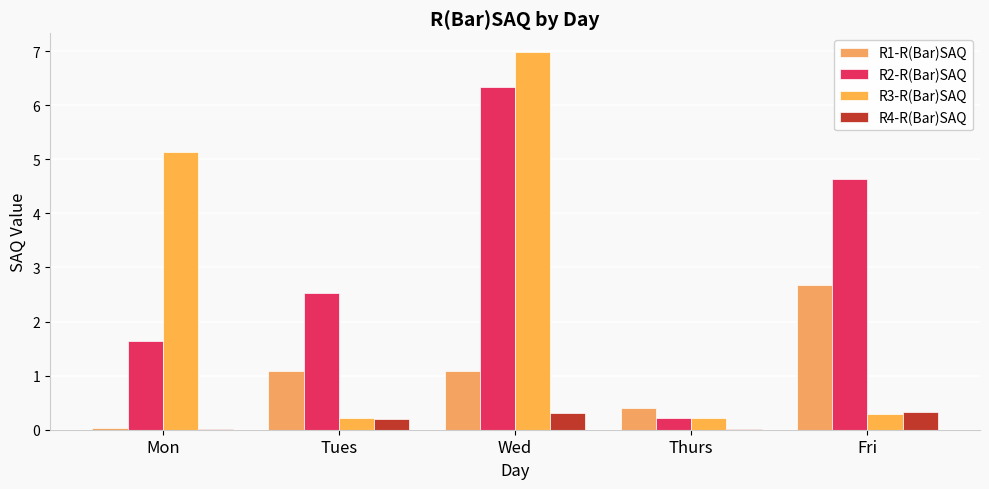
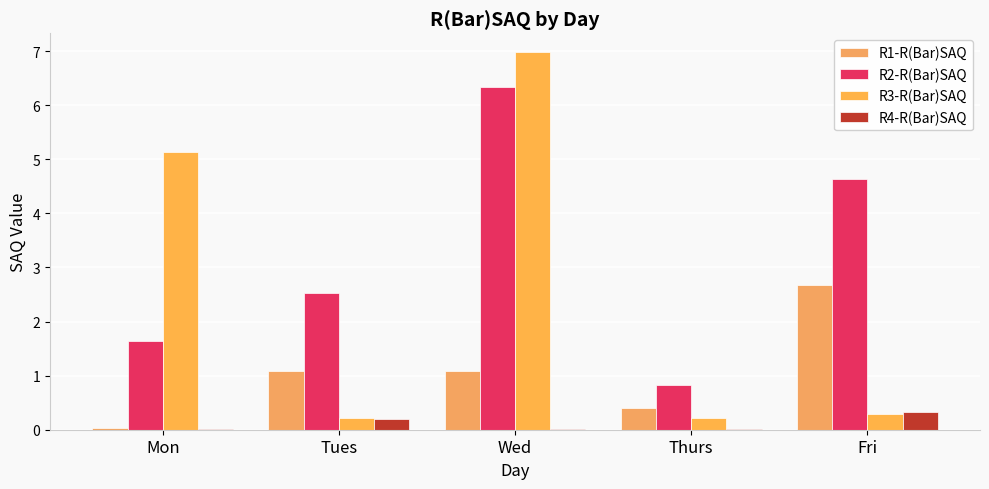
R4-R(Bar)SAQ, Wed: 0.3 -> 0.0
R2-R(Bar)SAQ, Thurs: 0.2 -> 0.8
